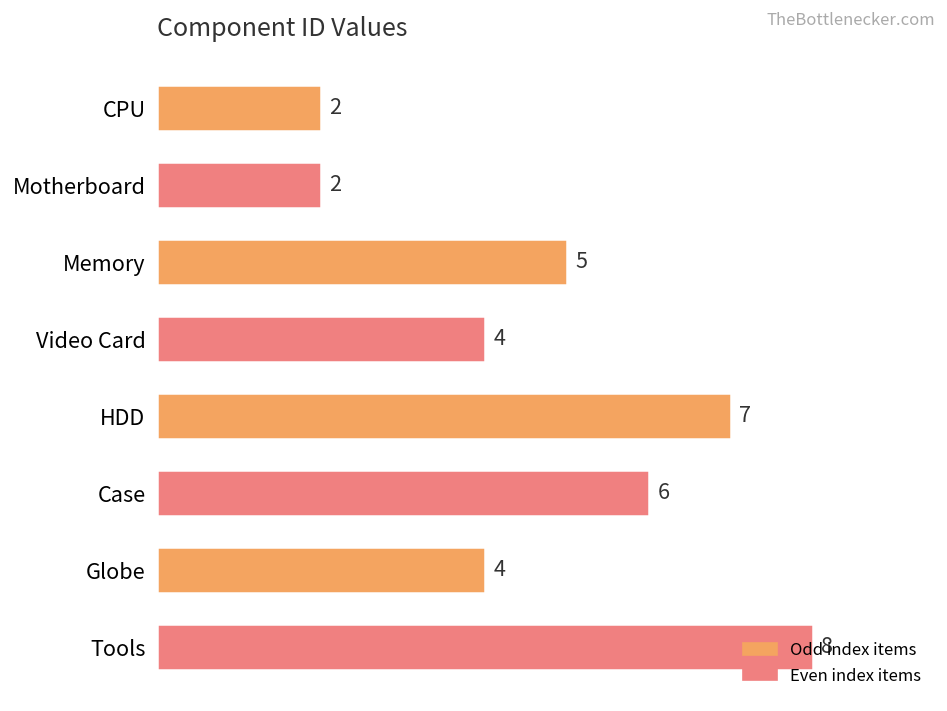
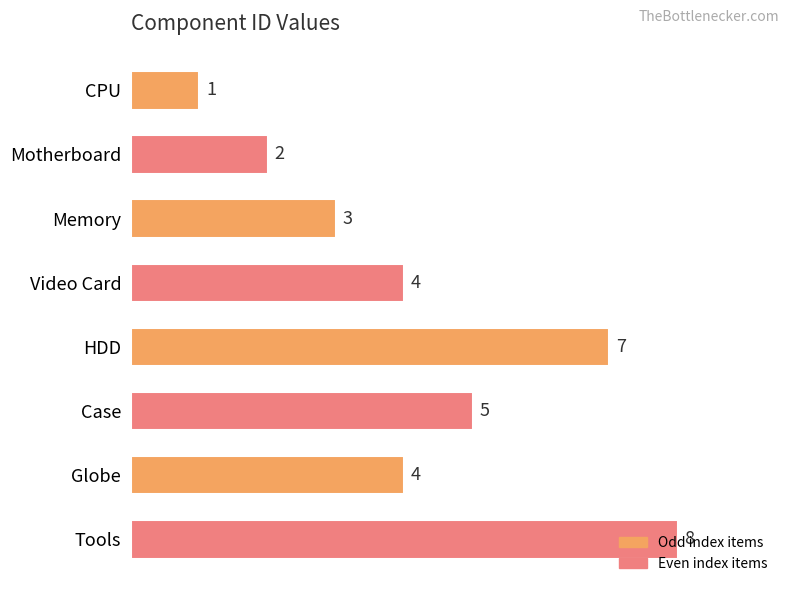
CPU: 2 -> 1
Memory: 5 -> 3
Case: 6 -> 5
